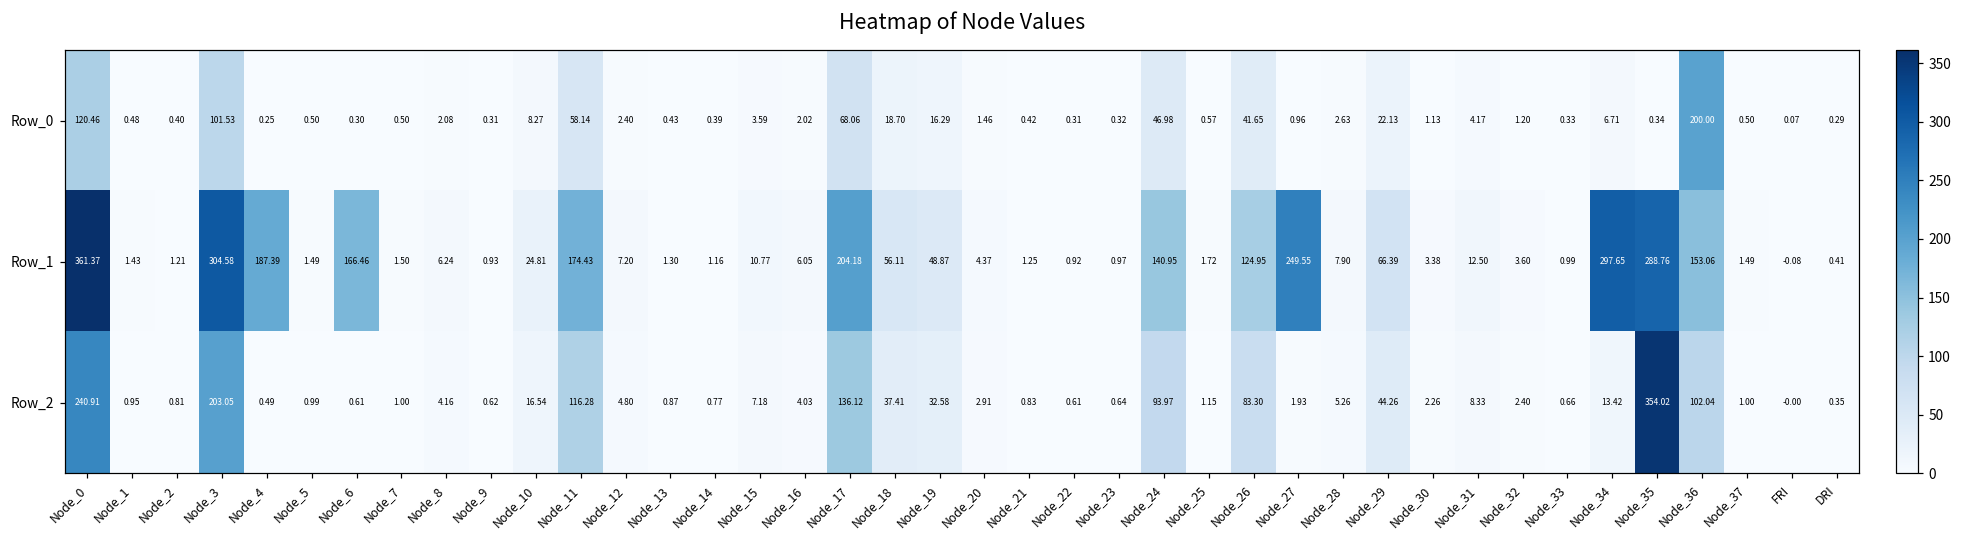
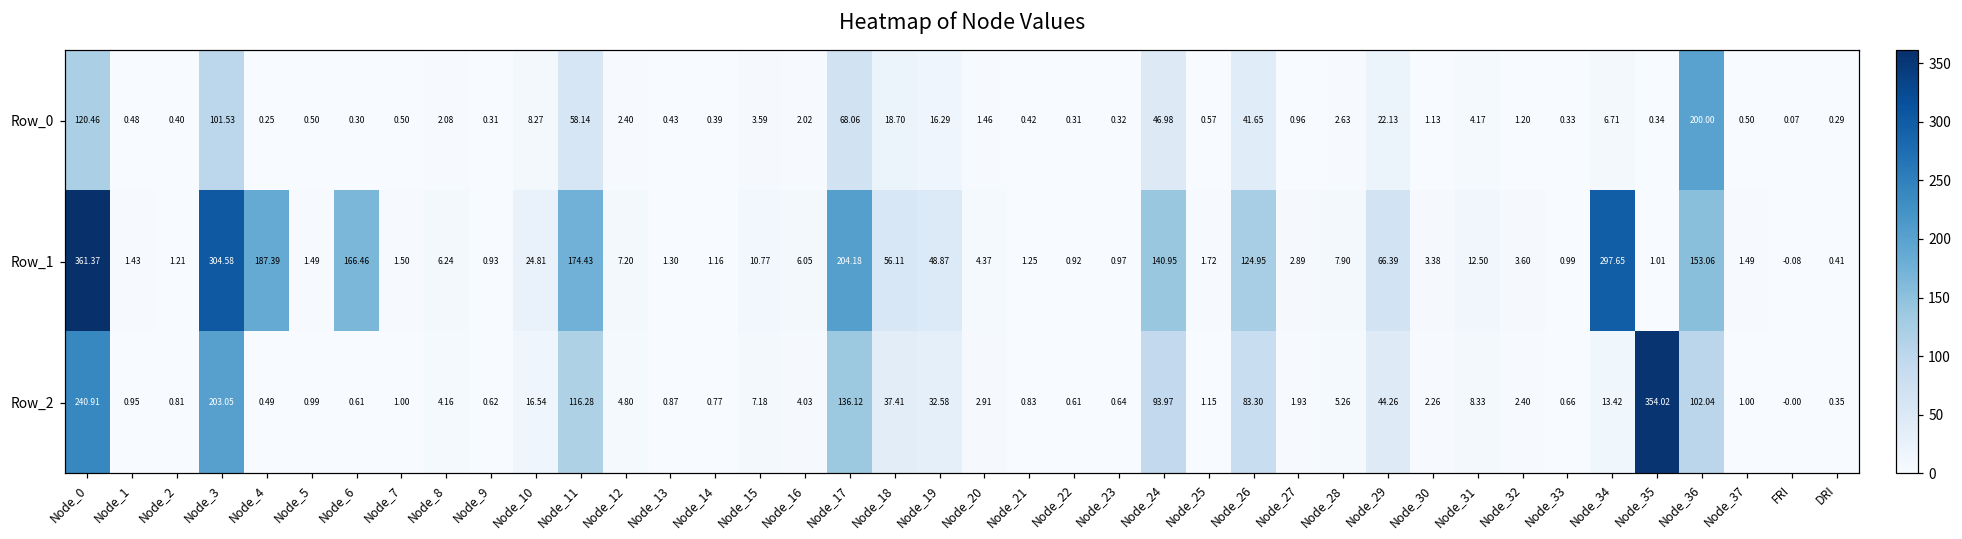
Row_1, Node_27: 249.55 -> 2.89
Row_1, Node_35: 288.76 -> 1.01
